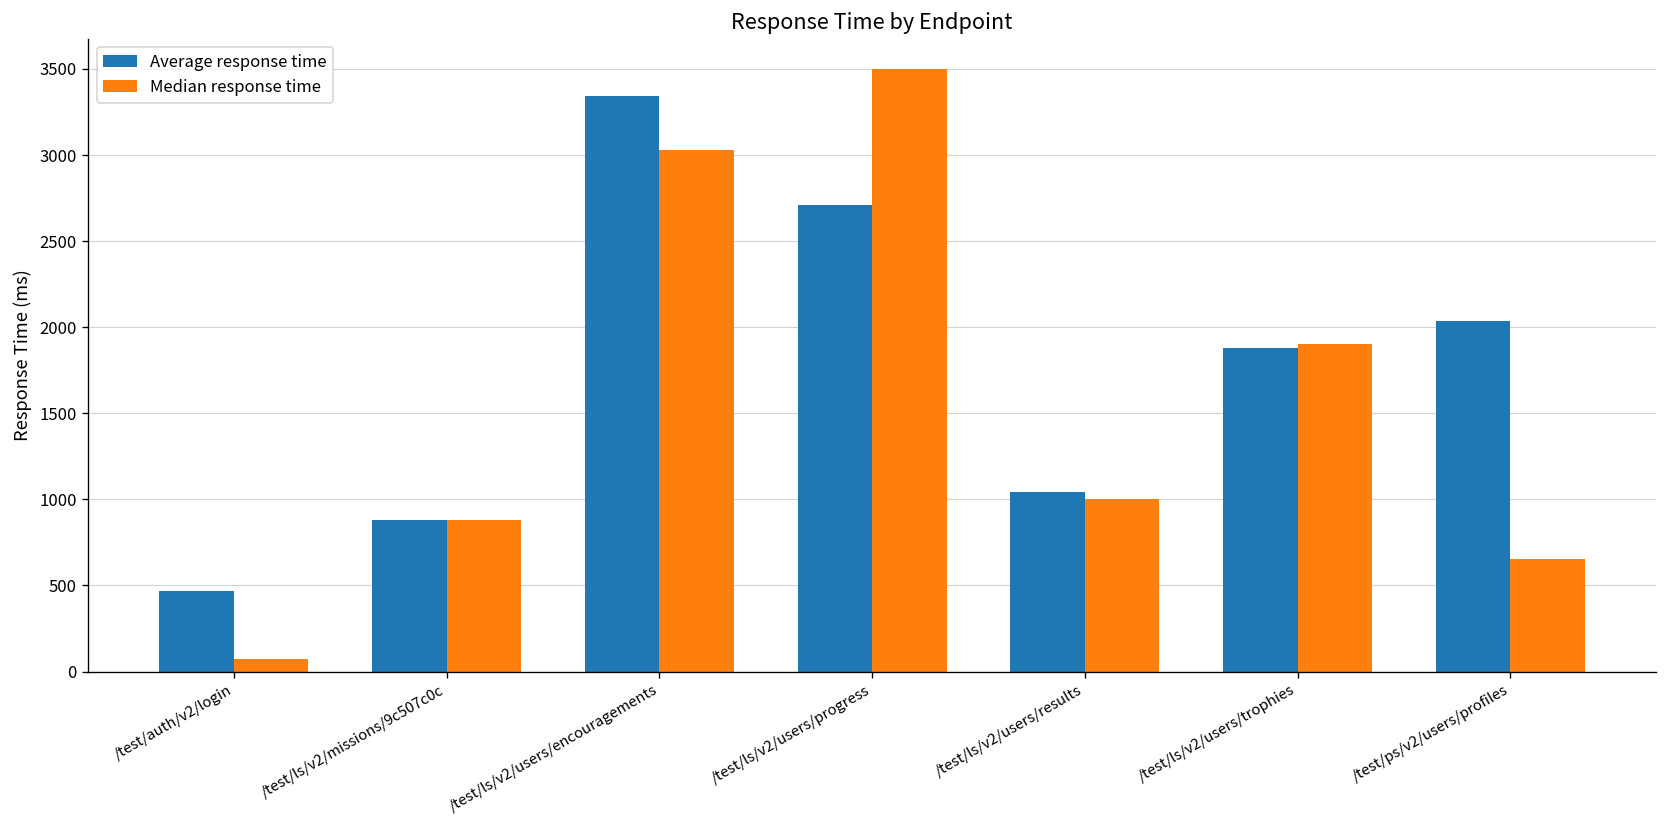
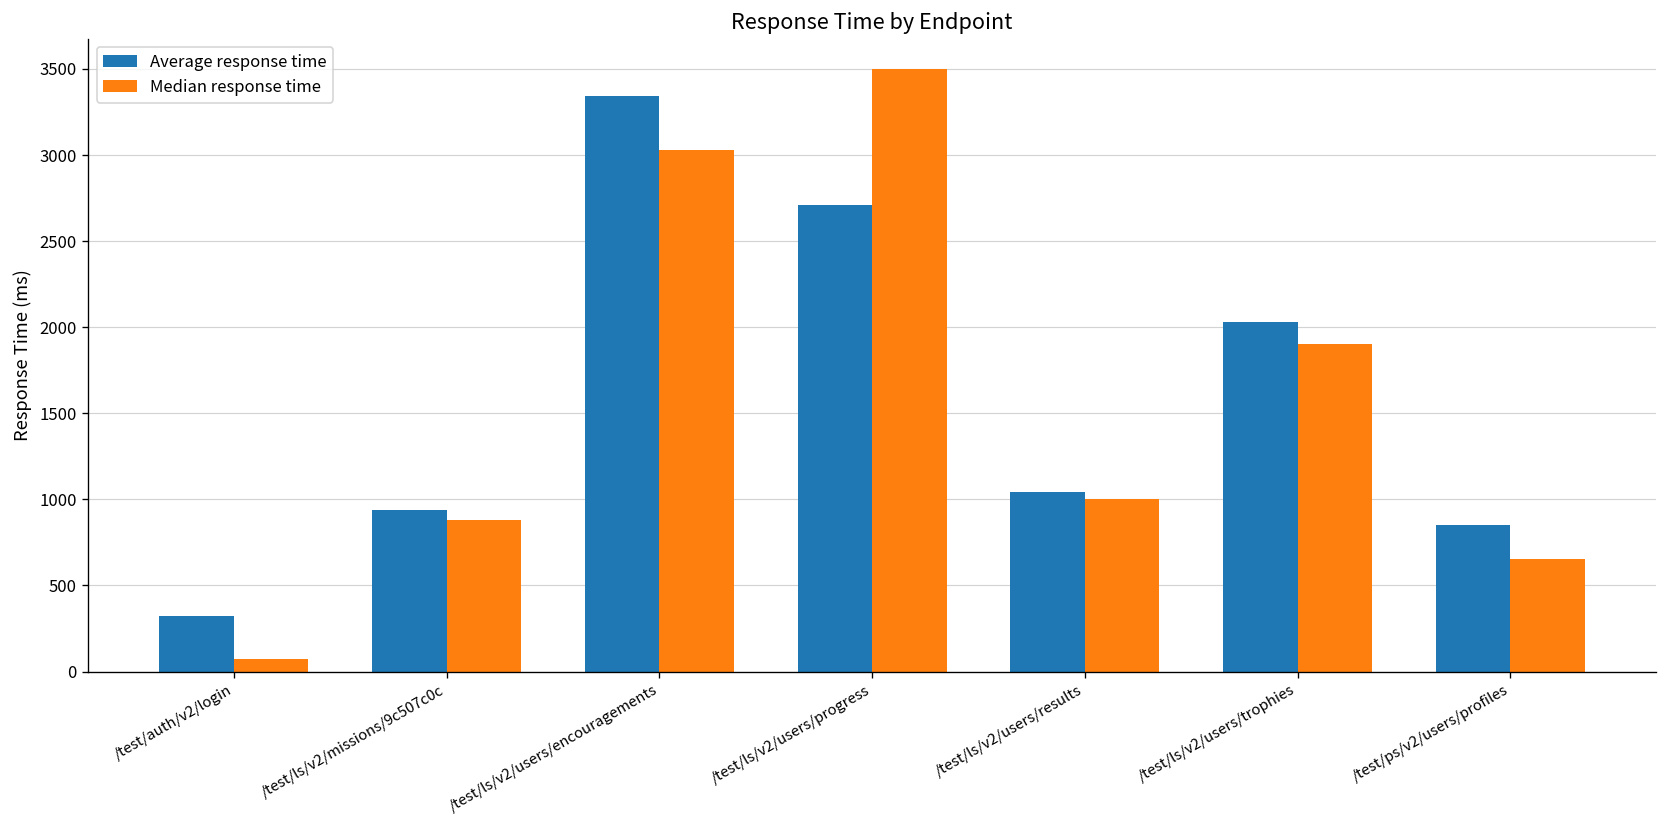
Average response time, /test/auth/v2/login: 470 -> 320
Average response time, /test/ls/v2/missions/9c507c0c: 880 -> 940
Average response time, /test/ls/v2/users/trophies: 1880 -> 2030
Average response time, /test/ps/v2/users/profiles: 2040 -> 850
